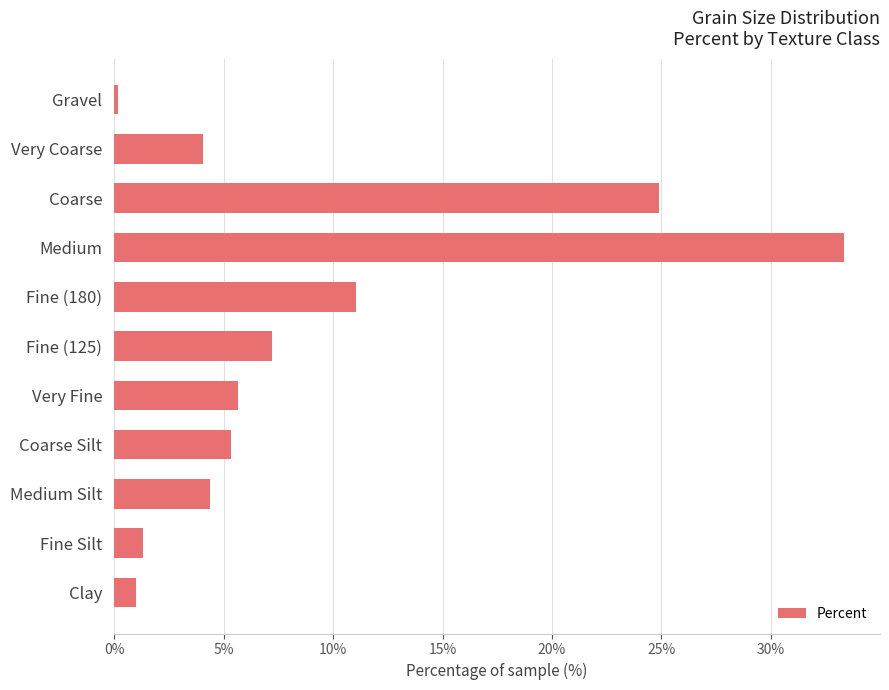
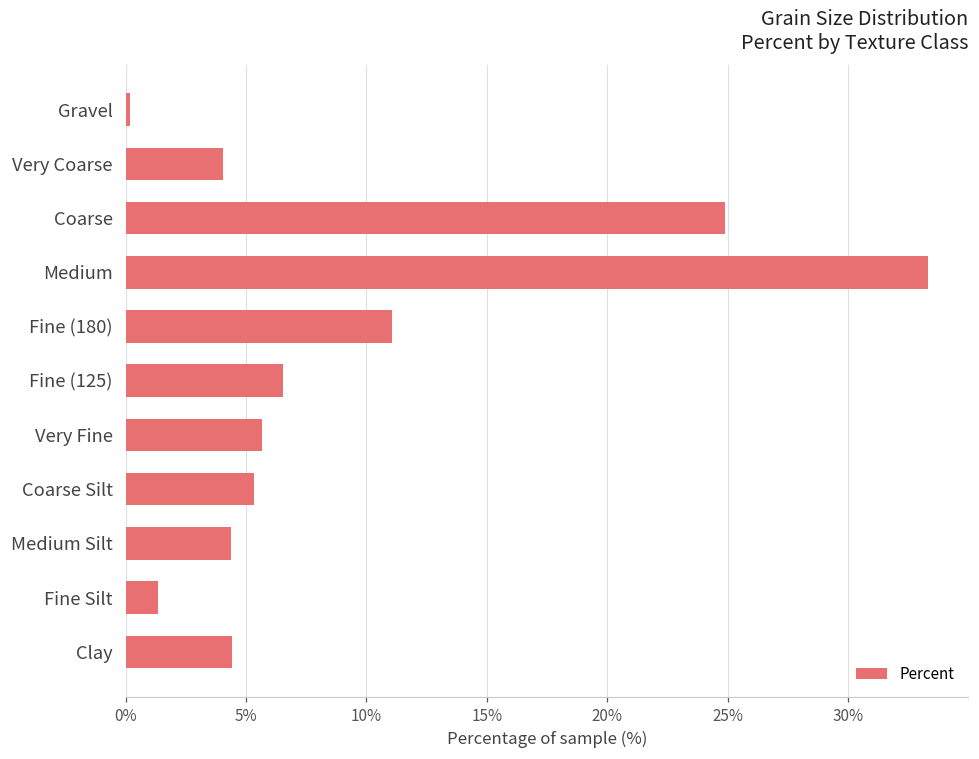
Fine (125): 7.2% -> 6.5%
Clay: 1.0% -> 4.4%
